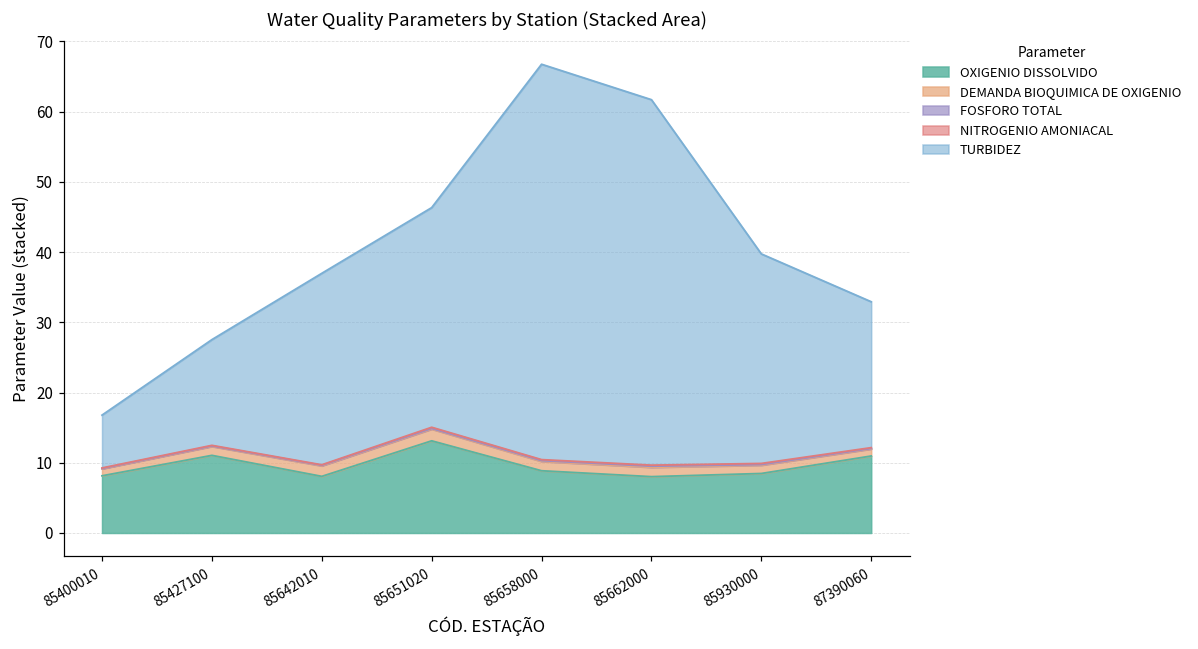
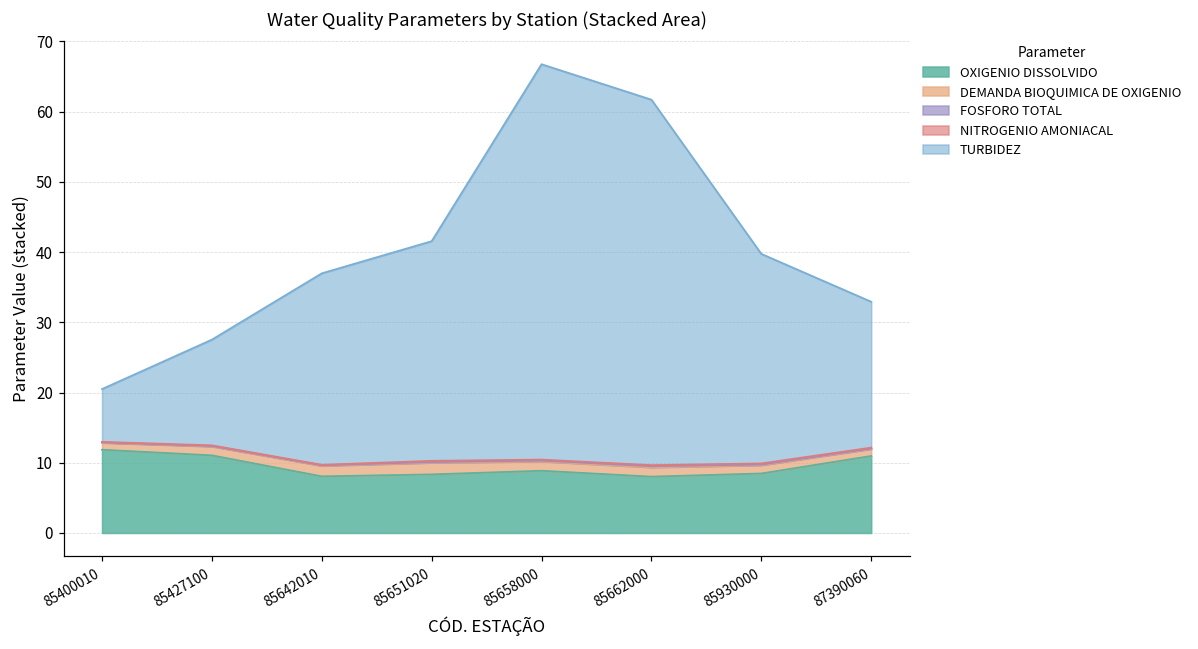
OXIGENIO DISSOLVIDO, 85400010: 8 -> 12
OXIGENIO DISSOLVIDO, 85651020: 13 -> 8
